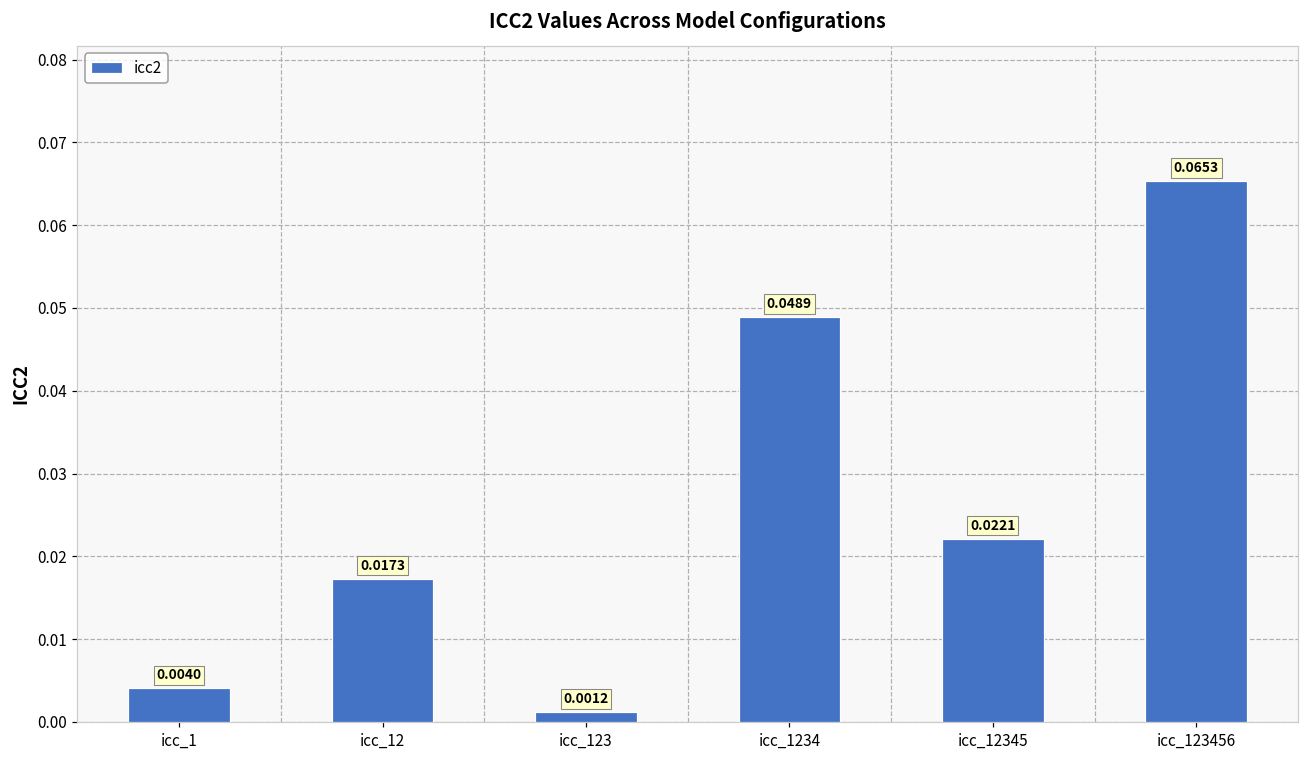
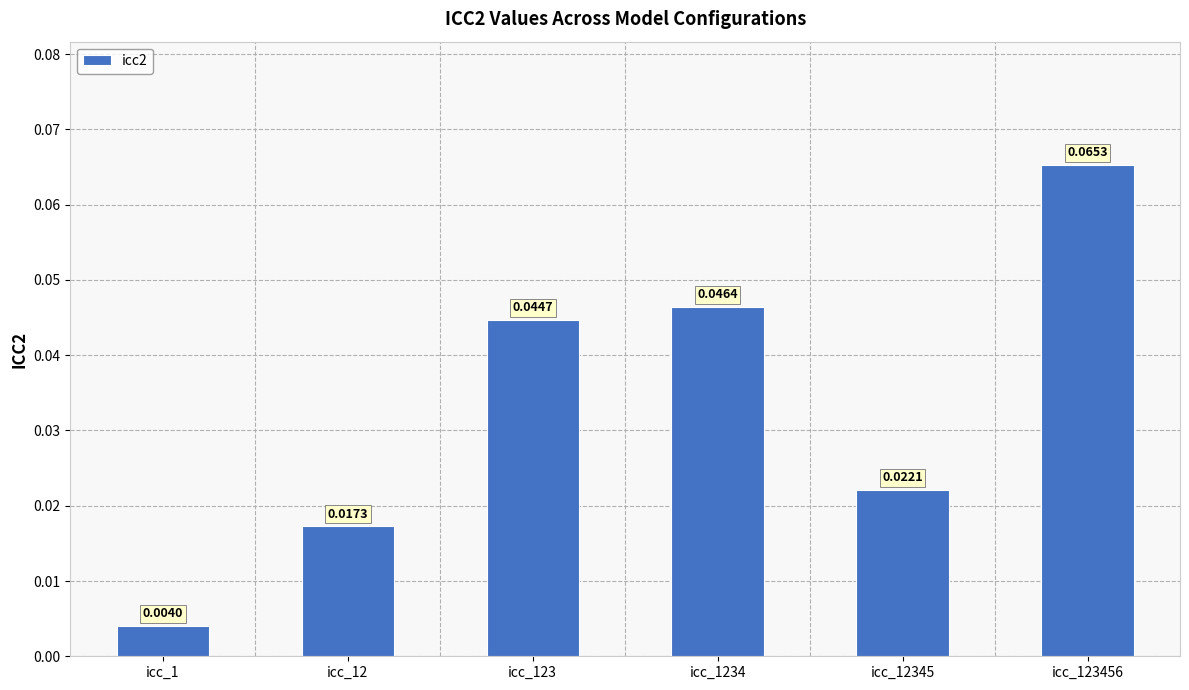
icc_123: 0.0012 -> 0.0447
icc_1234: 0.0489 -> 0.0464
